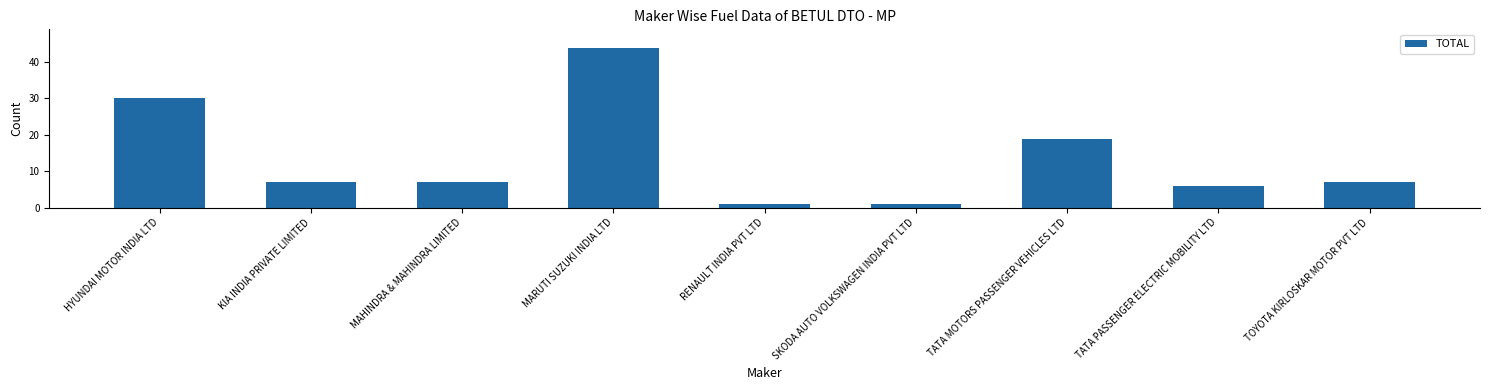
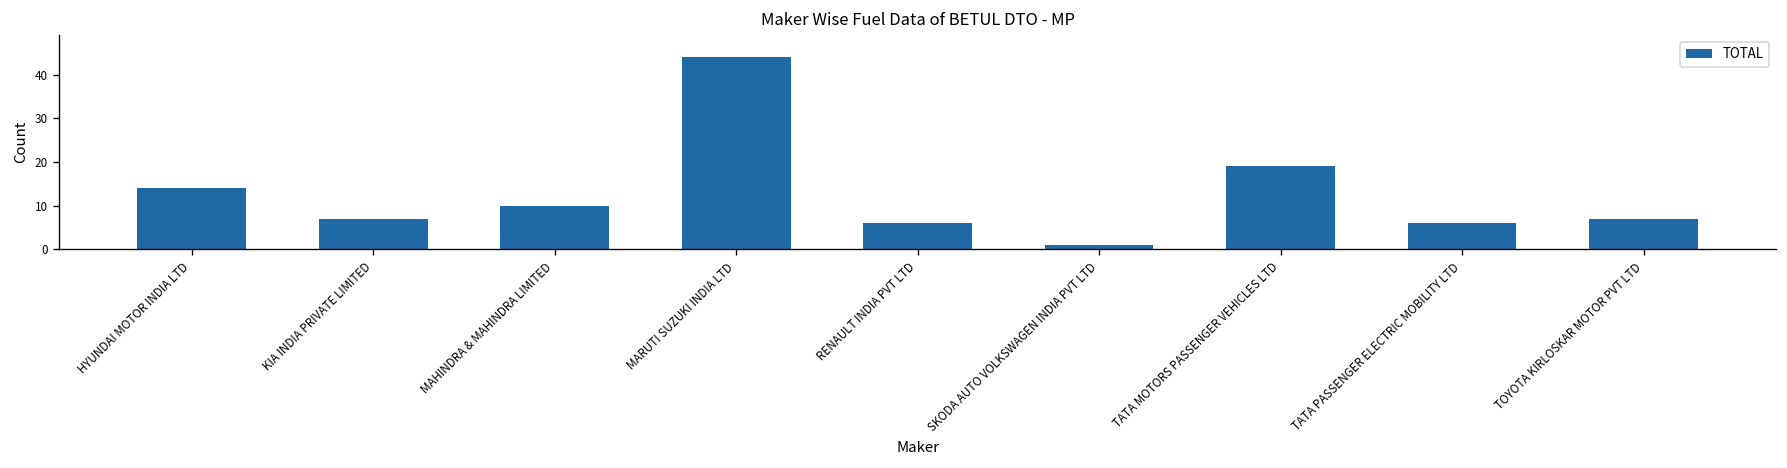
HYUNDAI MOTOR INDIA LTD: 30 -> 14
MAHINDRA & MAHINDRA LIMITED: 7 -> 10
RENAULT INDIA PVT LTD: 1 -> 6
